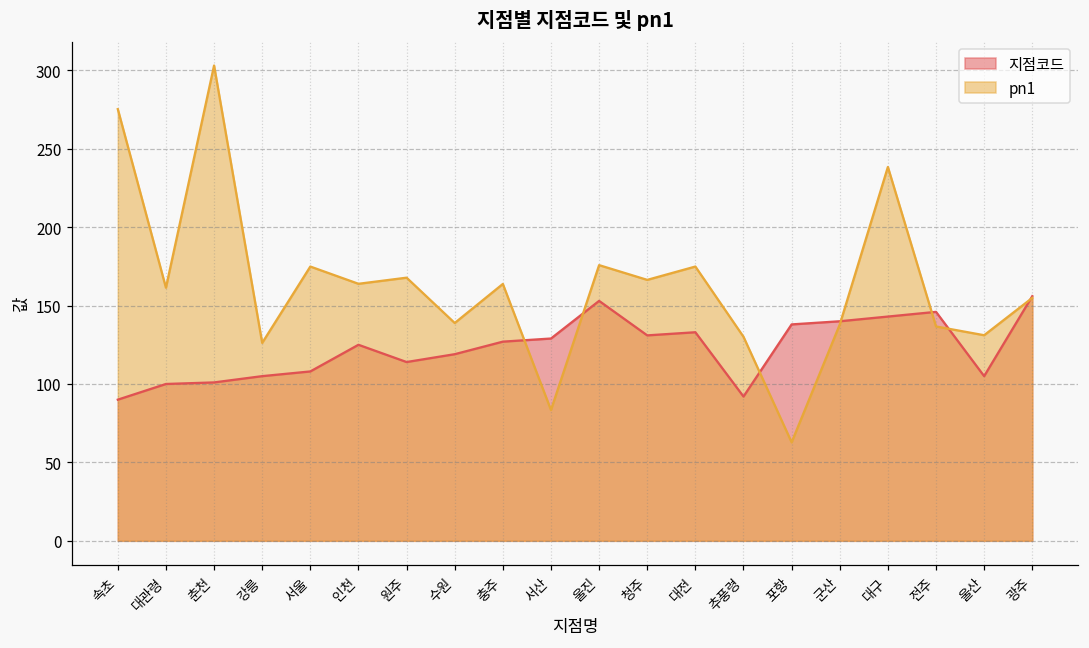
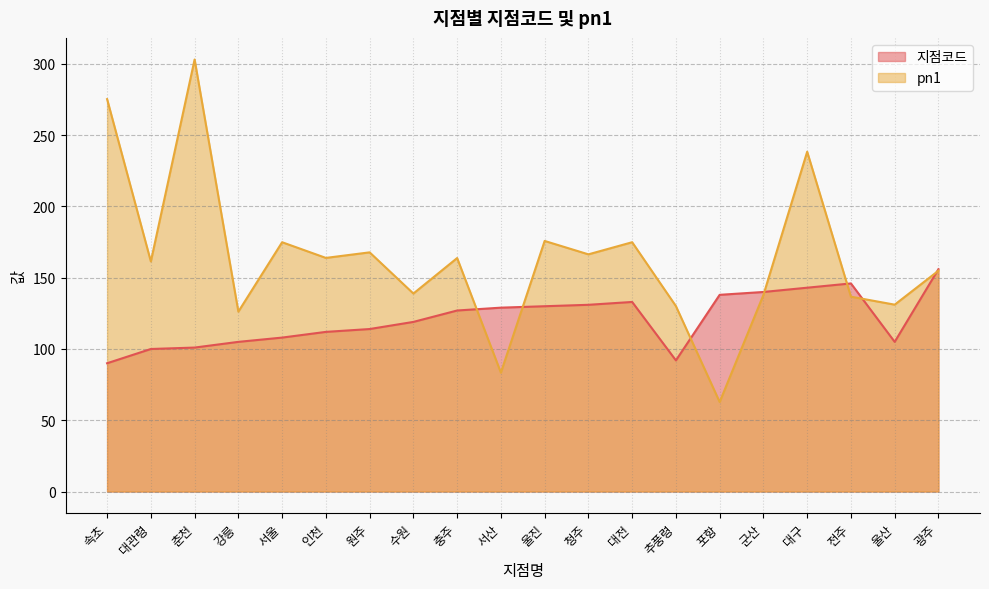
지점코드, 인천: 125 -> 112
지점코드, 울진: 153 -> 130
